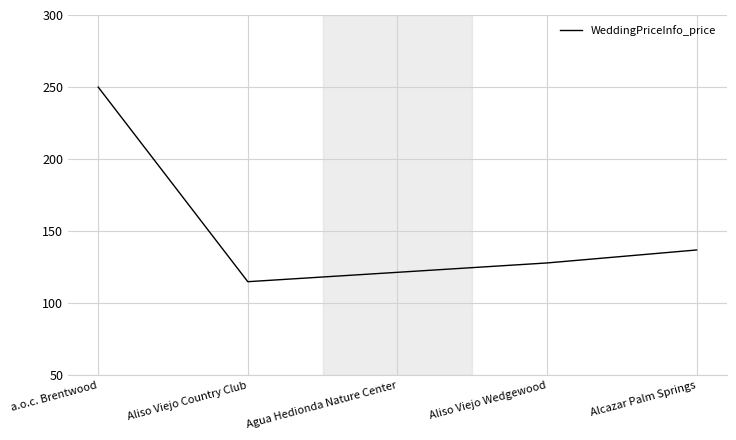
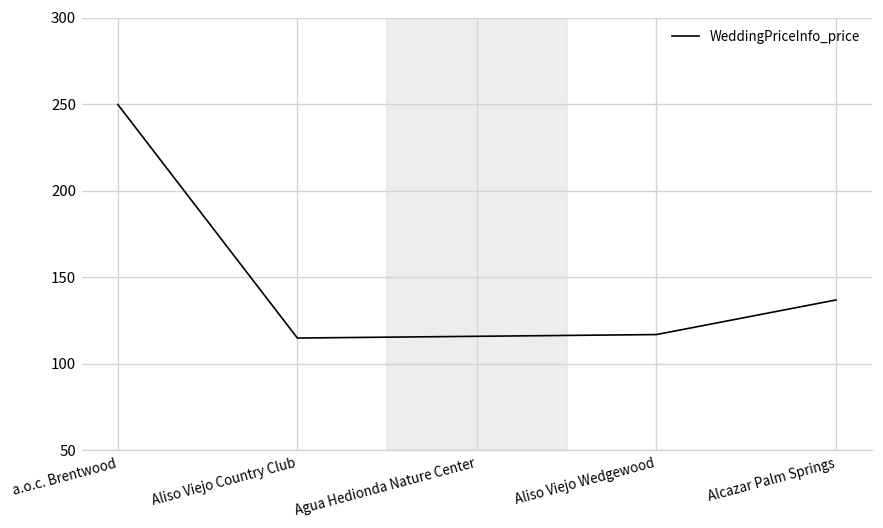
Aliso Viejo Wedgewood: 128 -> 117
